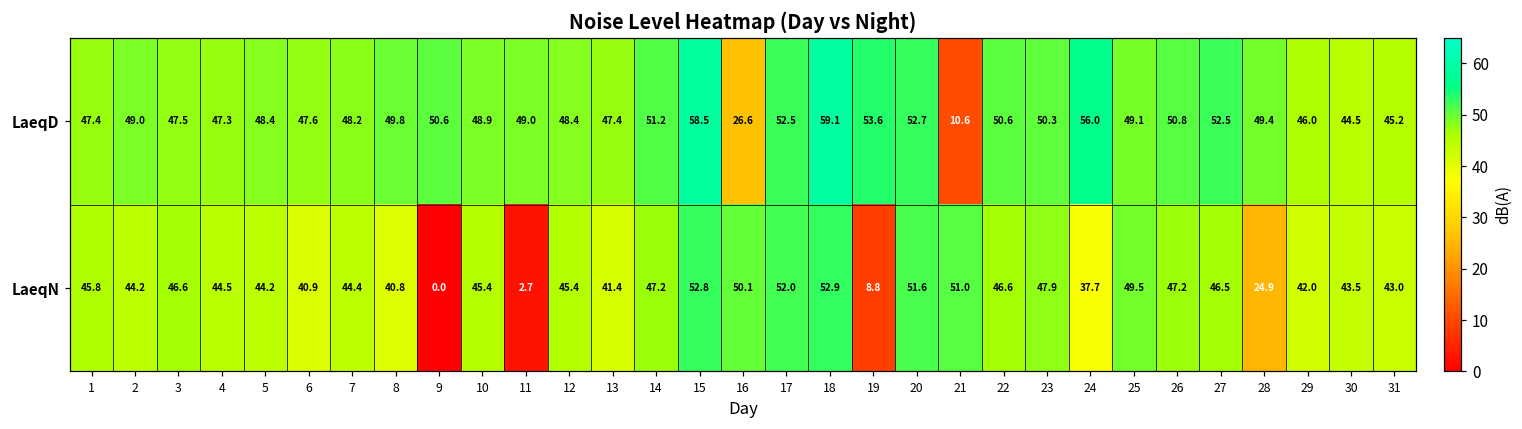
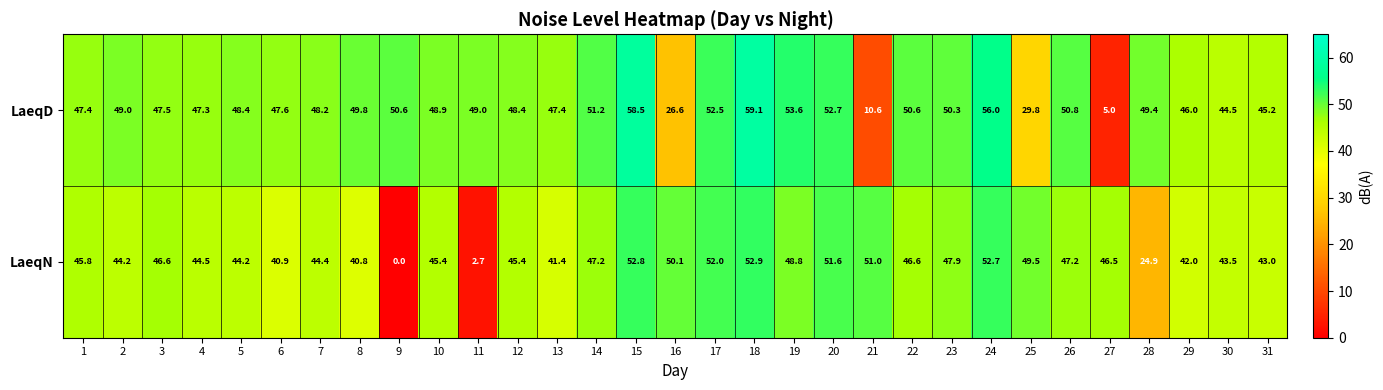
LaeqD, 25: 49.1 -> 29.8
LaeqD, 27: 52.5 -> 5.0
LaeqN, 19: 8.8 -> 48.8
LaeqN, 24: 37.7 -> 52.7
